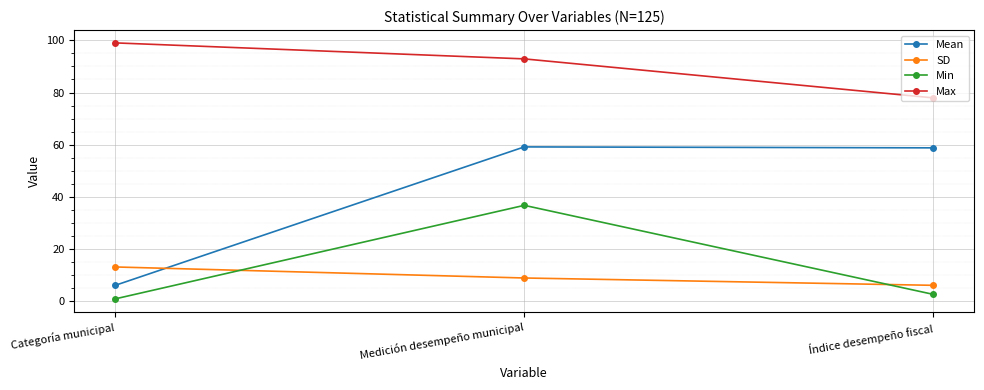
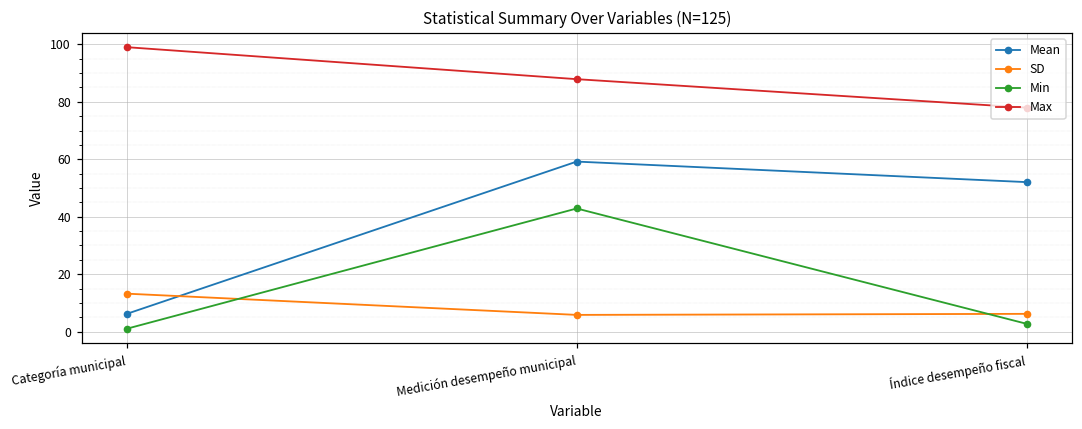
SD, Medición desempeño municipal: 9 -> 6
Min, Medición desempeño municipal: 37 -> 43
Max, Medición desempeño municipal: 93 -> 88
Mean, Índice desempeño fiscal: 59 -> 52
